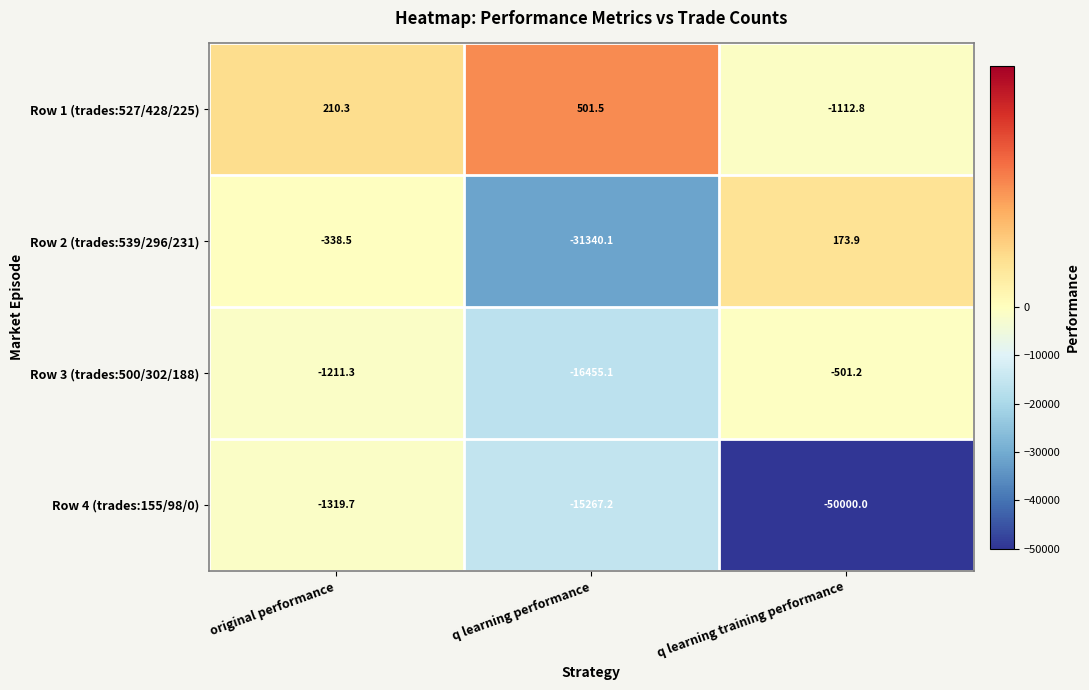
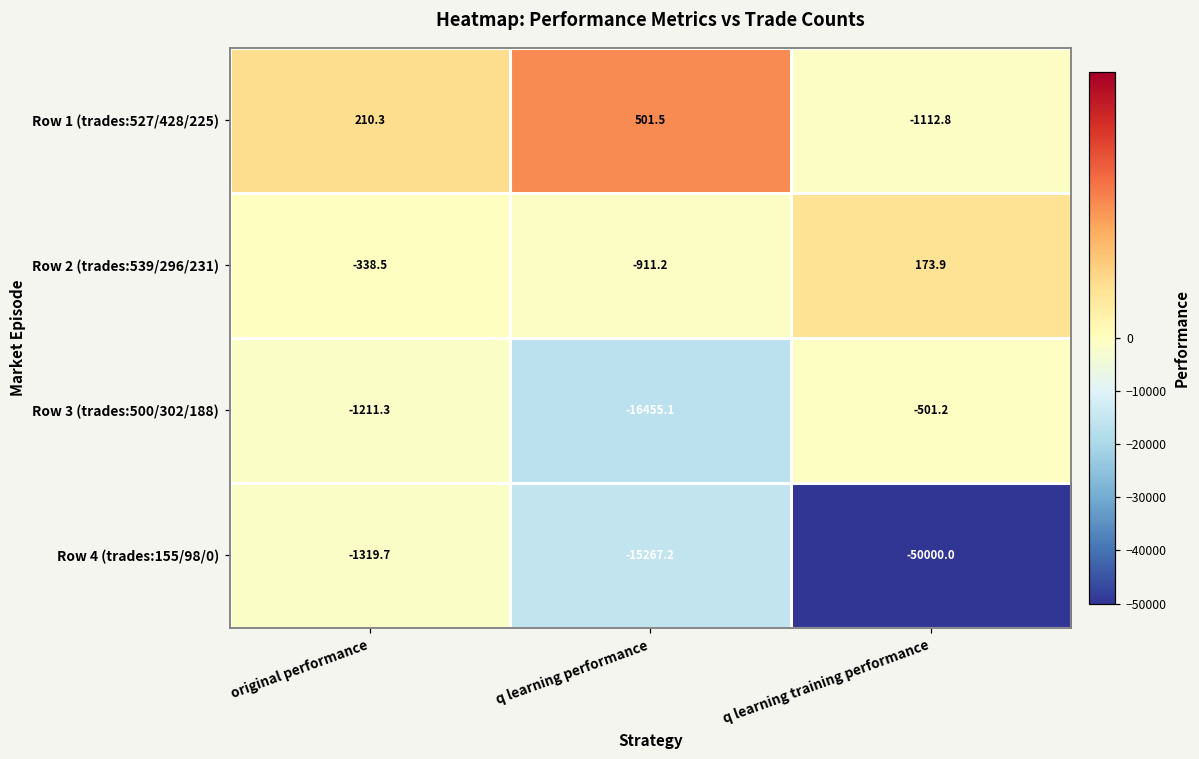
Row 2 (trades:539/296/231), q learning performance: -31340.1 -> -911.2
